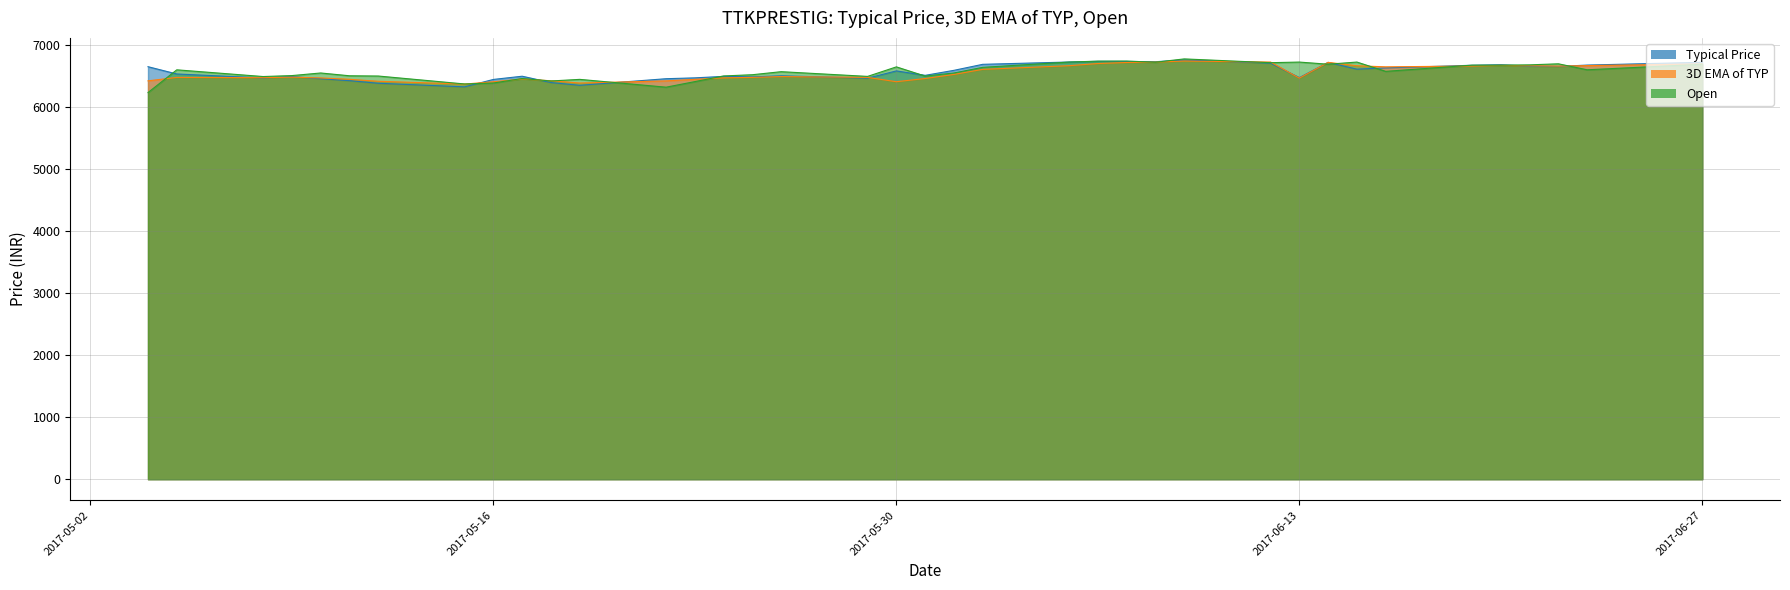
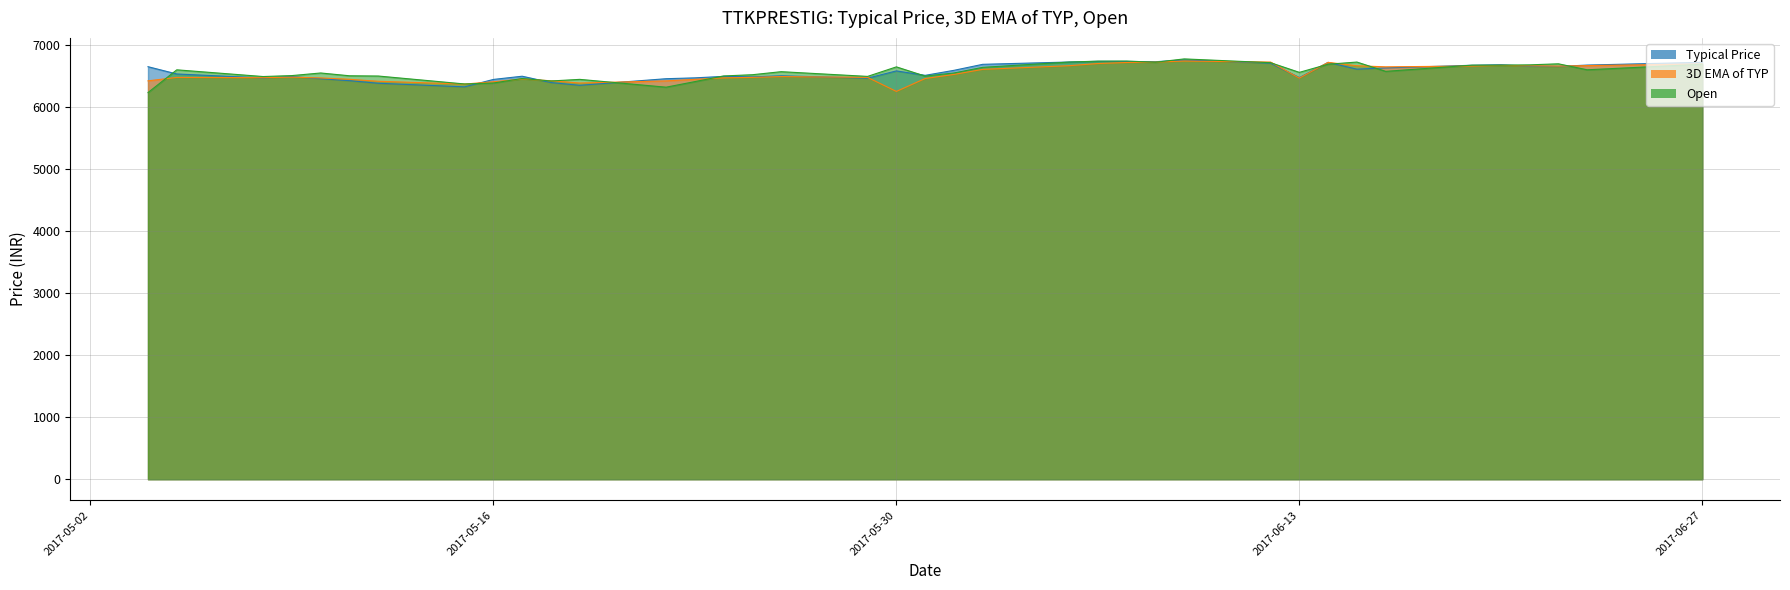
3D EMA of TYP, 2017-05-30: 6400 -> 6300
Open, 2017-06-13: 6700 -> 6600
